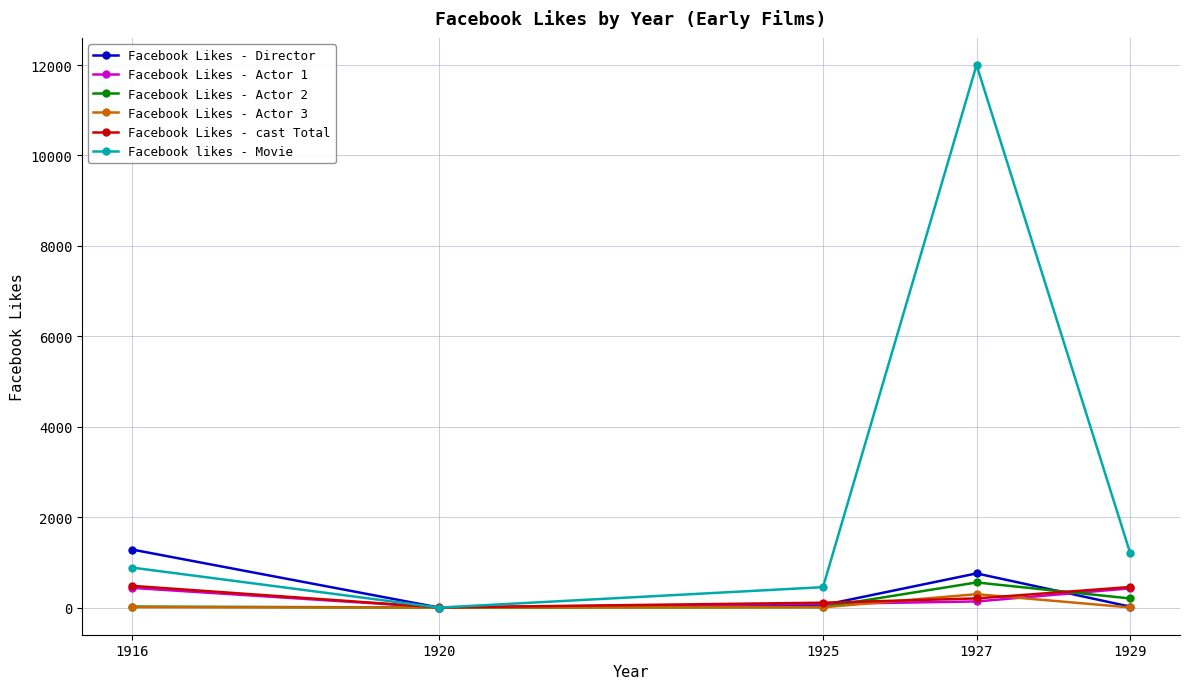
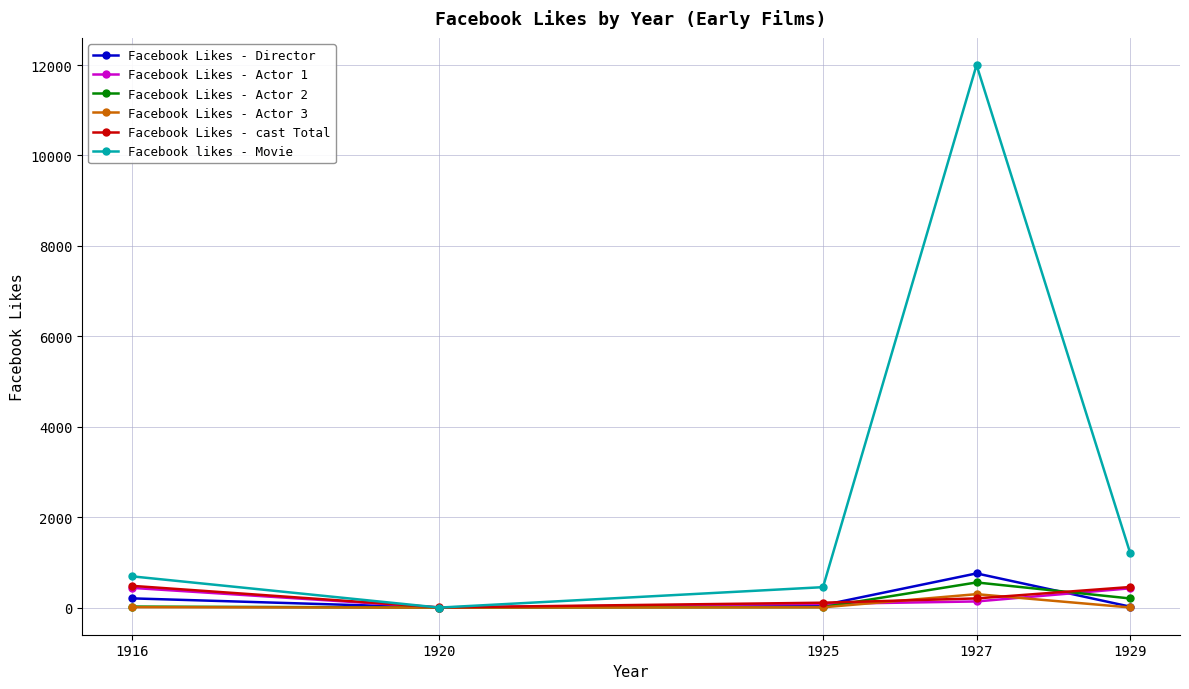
Facebook Likes - Director, 1916: 1300 -> 200
Facebook likes - Movie, 1916: 900 -> 700
